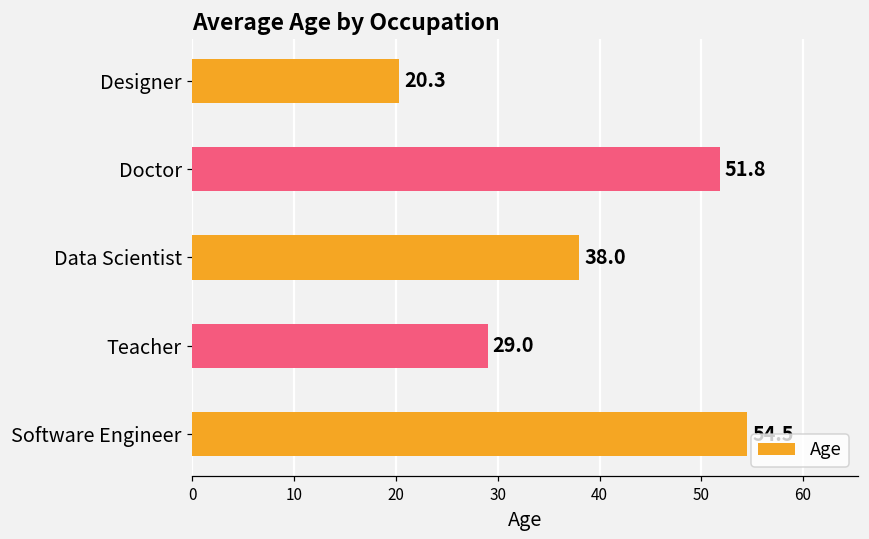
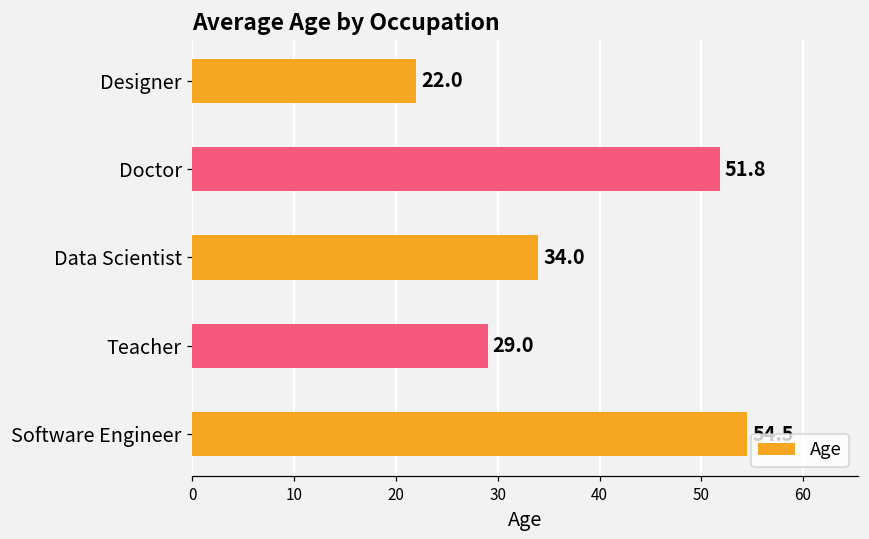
Designer: 20.3 -> 22.0
Data Scientist: 38.0 -> 34.0
